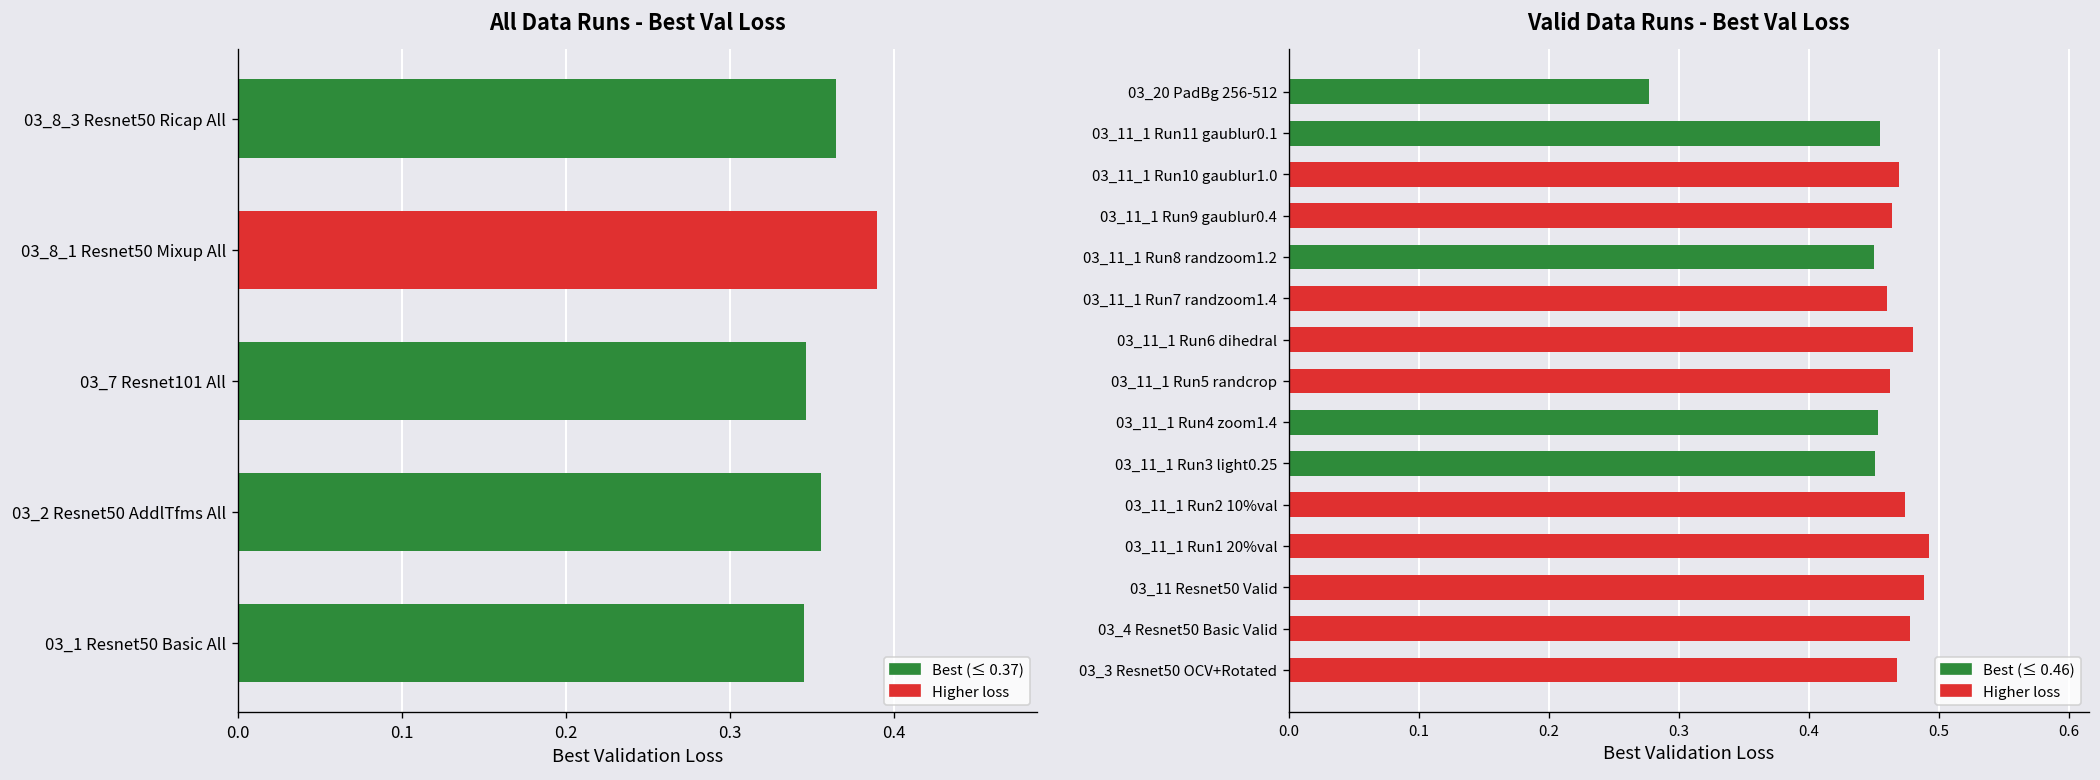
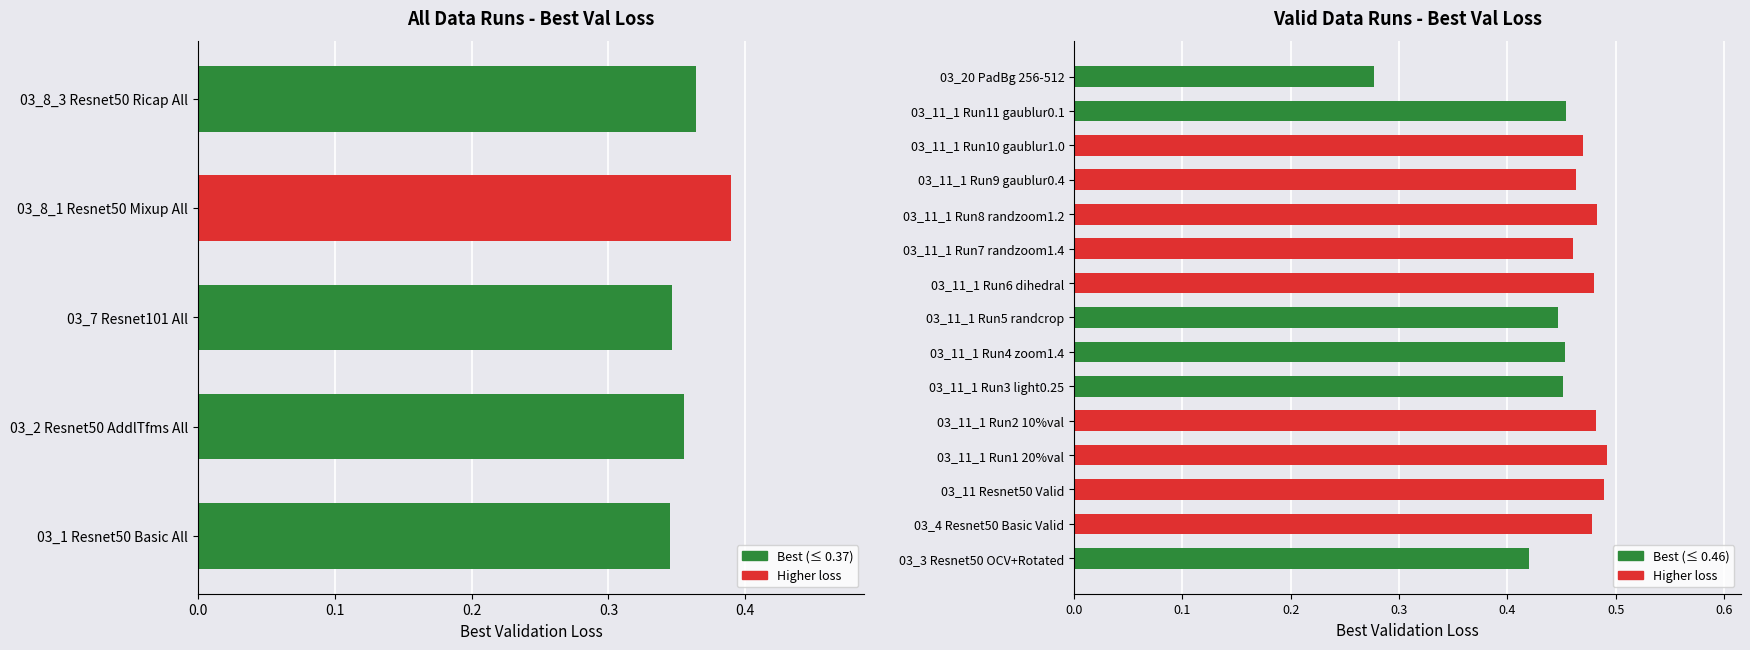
Valid Data Runs - Best Val Loss, 03_11_1 Run8 randzoom1.2: 0.450 -> 0.482
Valid Data Runs - Best Val Loss, 03_11_1 Run5 randcrop: 0.462 -> 0.447
Valid Data Runs - Best Val Loss, 03_11_1 Run2 10%val: 0.474 -> 0.482
Valid Data Runs - Best Val Loss, 03_3 Resnet50 OCV+Rotated: 0.468 -> 0.420
